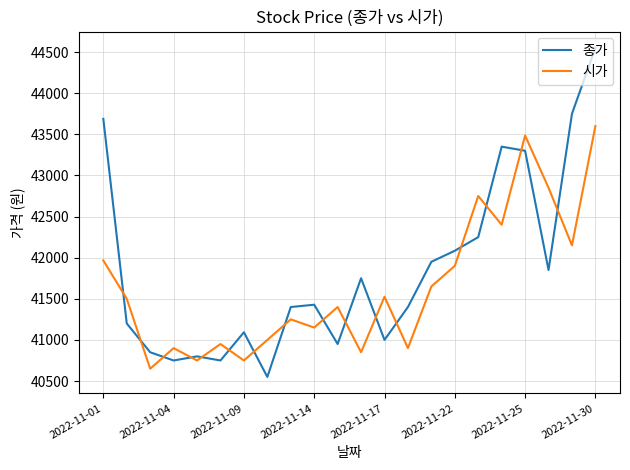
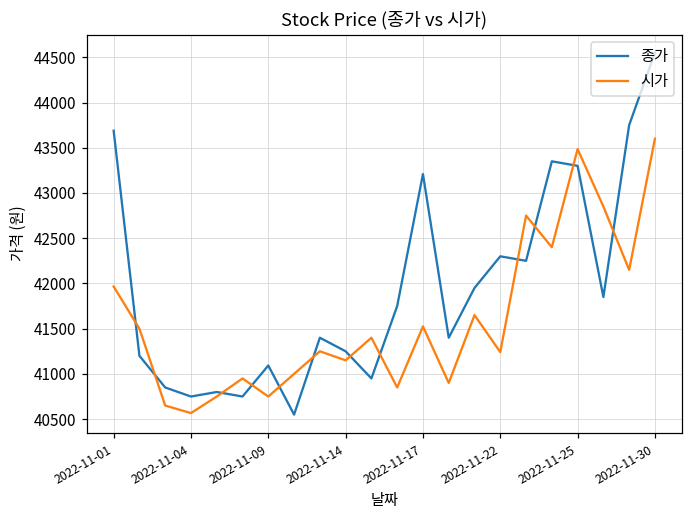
시가, 2022-11-04: 40900 -> 40600
종가, 2022-11-14: 41400 -> 41300
종가, 2022-11-17: 41000 -> 43200
종가, 2022-11-22: 42100 -> 42300
시가, 2022-11-22: 41900 -> 41200
